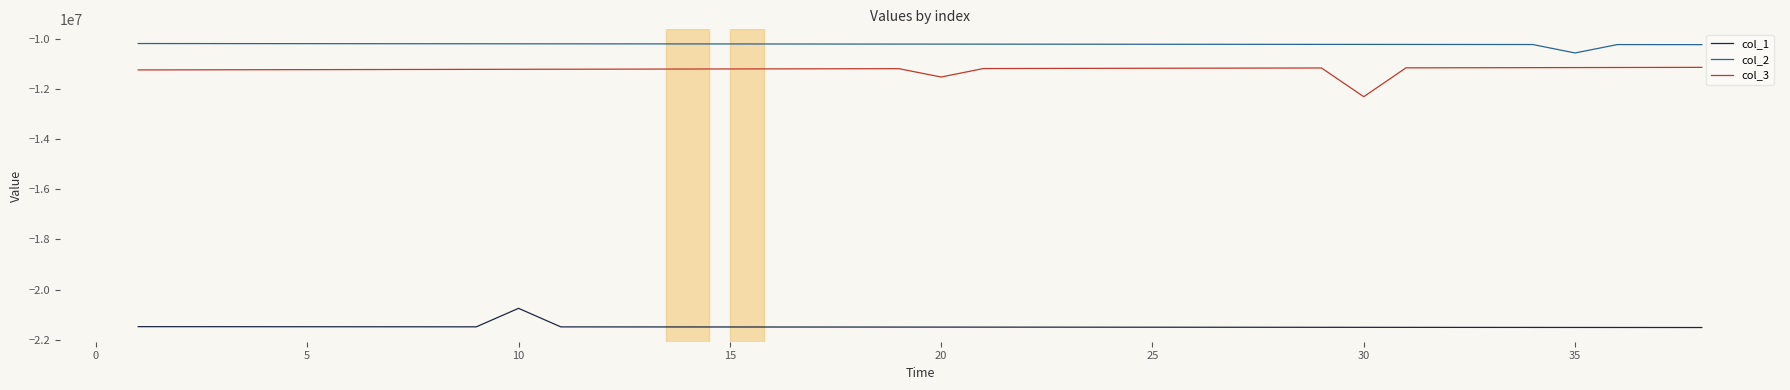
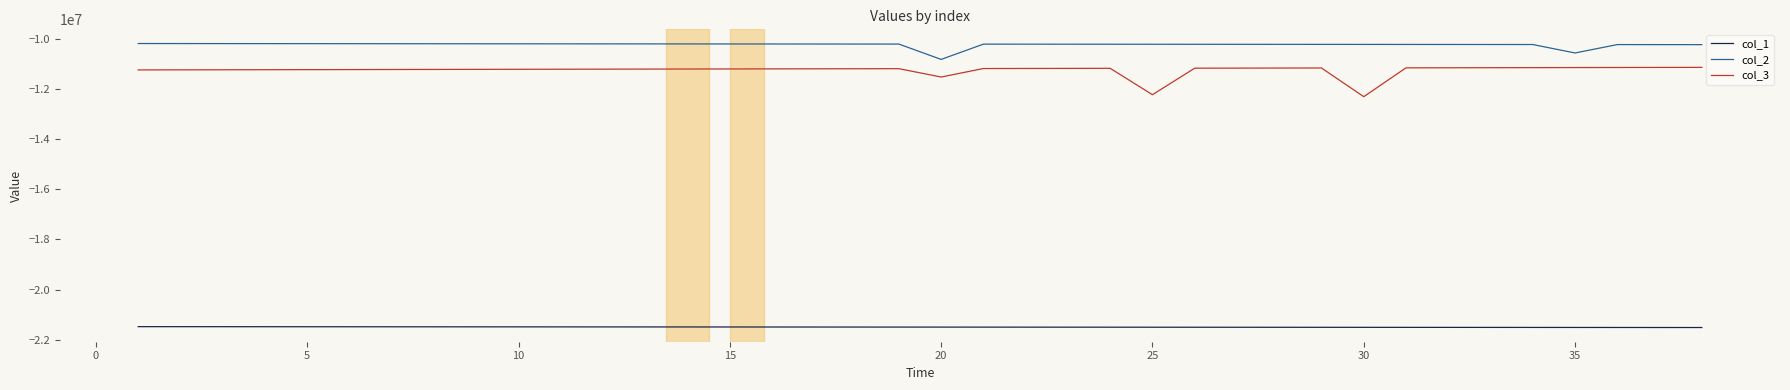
col_1, 10: -20700000 -> -21500000
col_2, 20: -10200000 -> -10800000
col_3, 25: -11200000 -> -12200000
